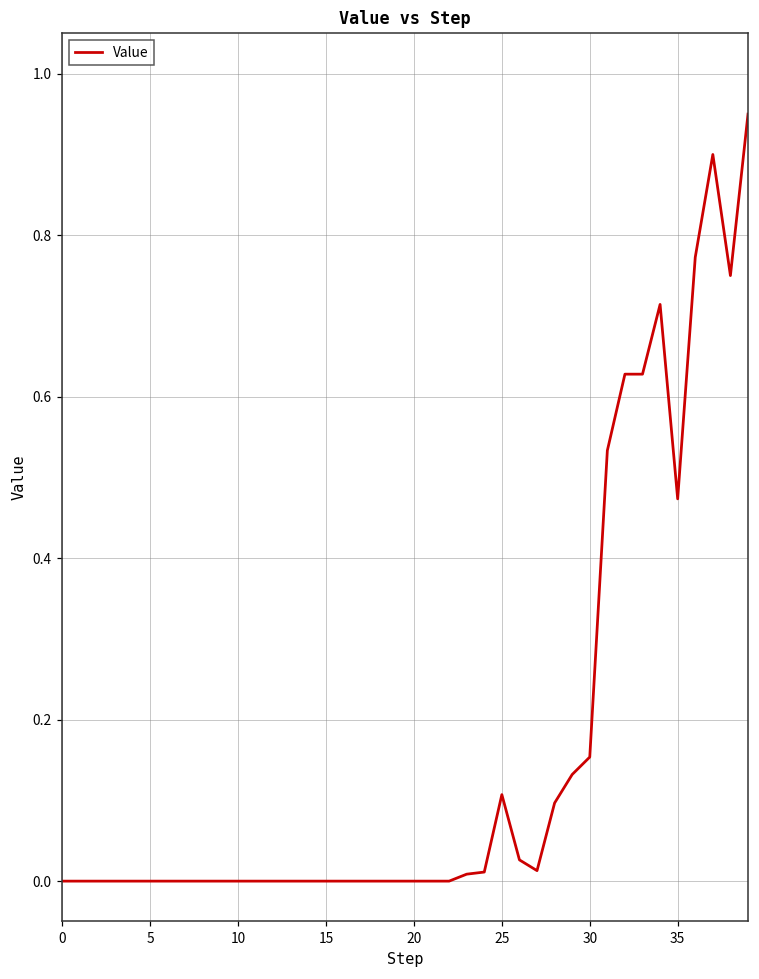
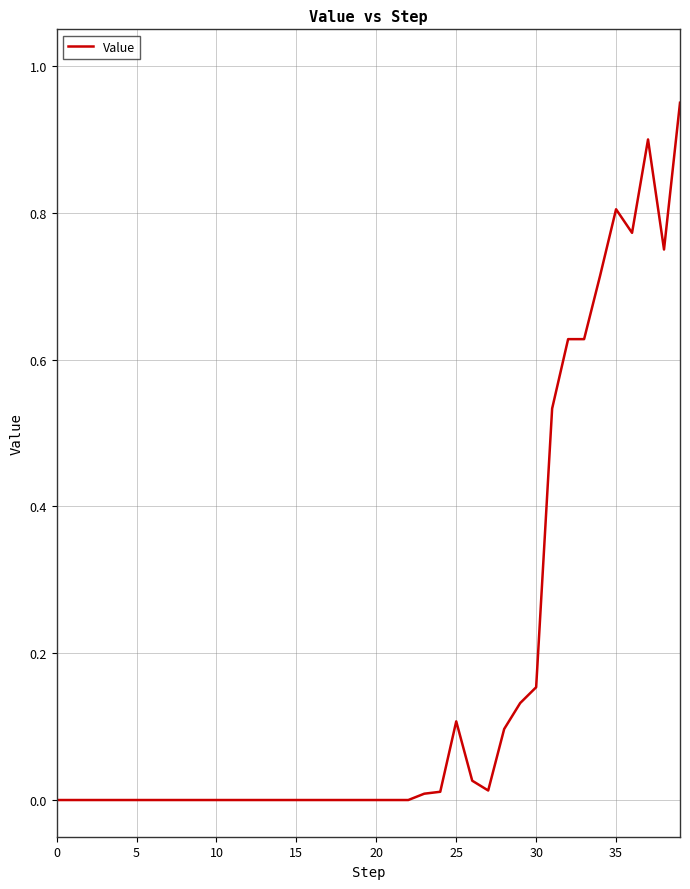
35: 0.47 -> 0.80
